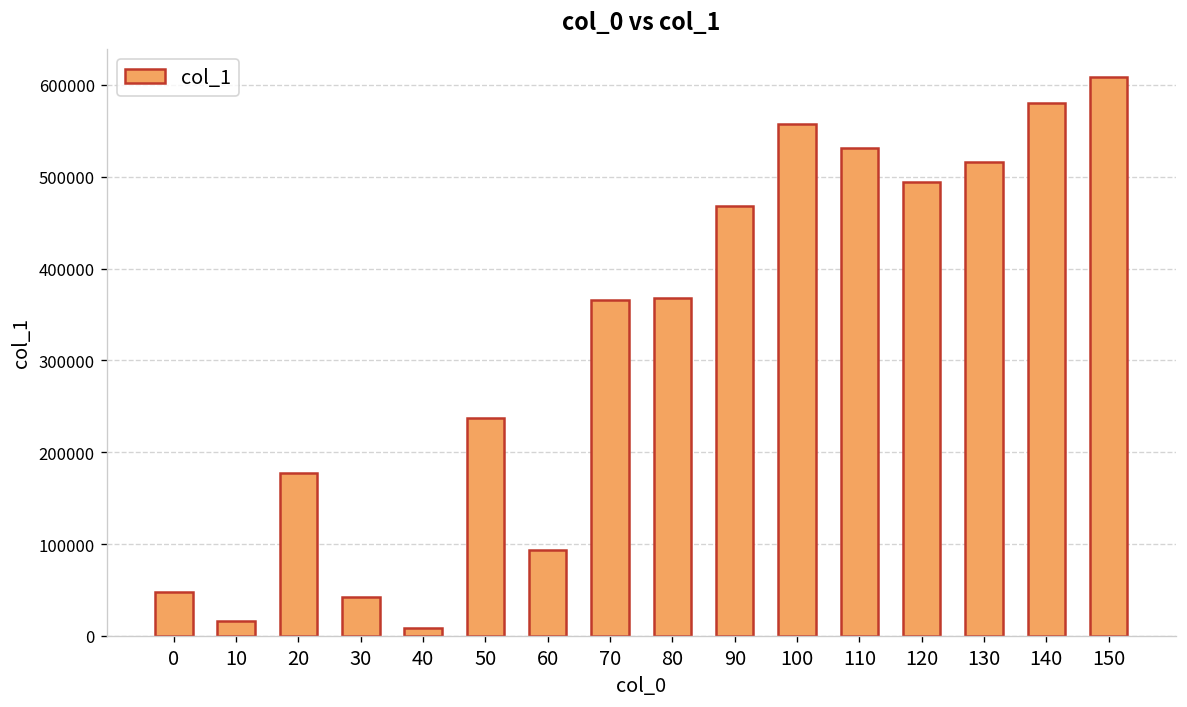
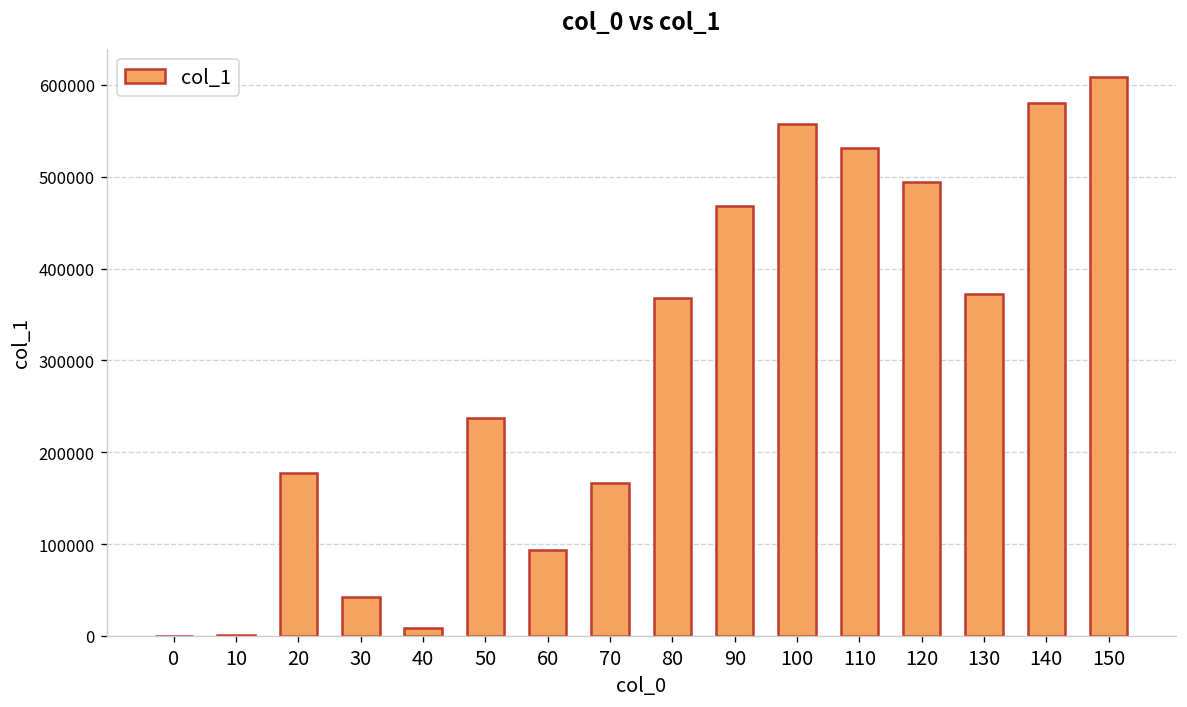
0: 50000 -> 0
10: 20000 -> 0
70: 370000 -> 170000
130: 520000 -> 370000
